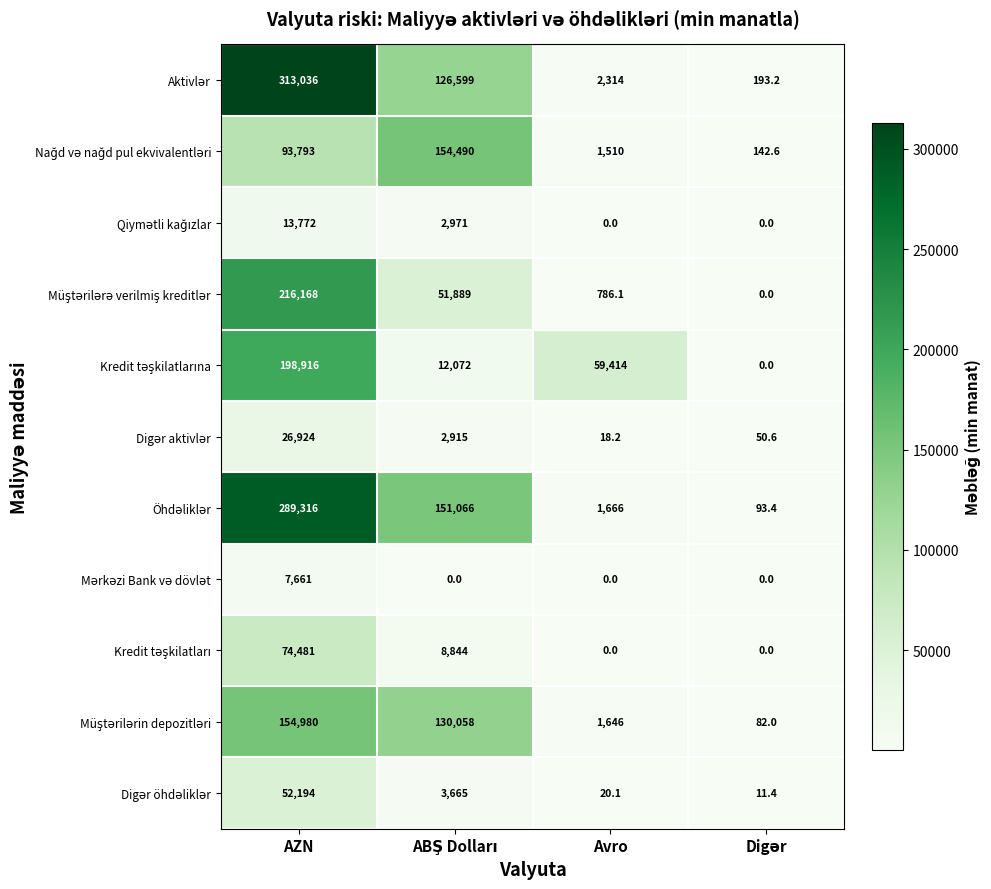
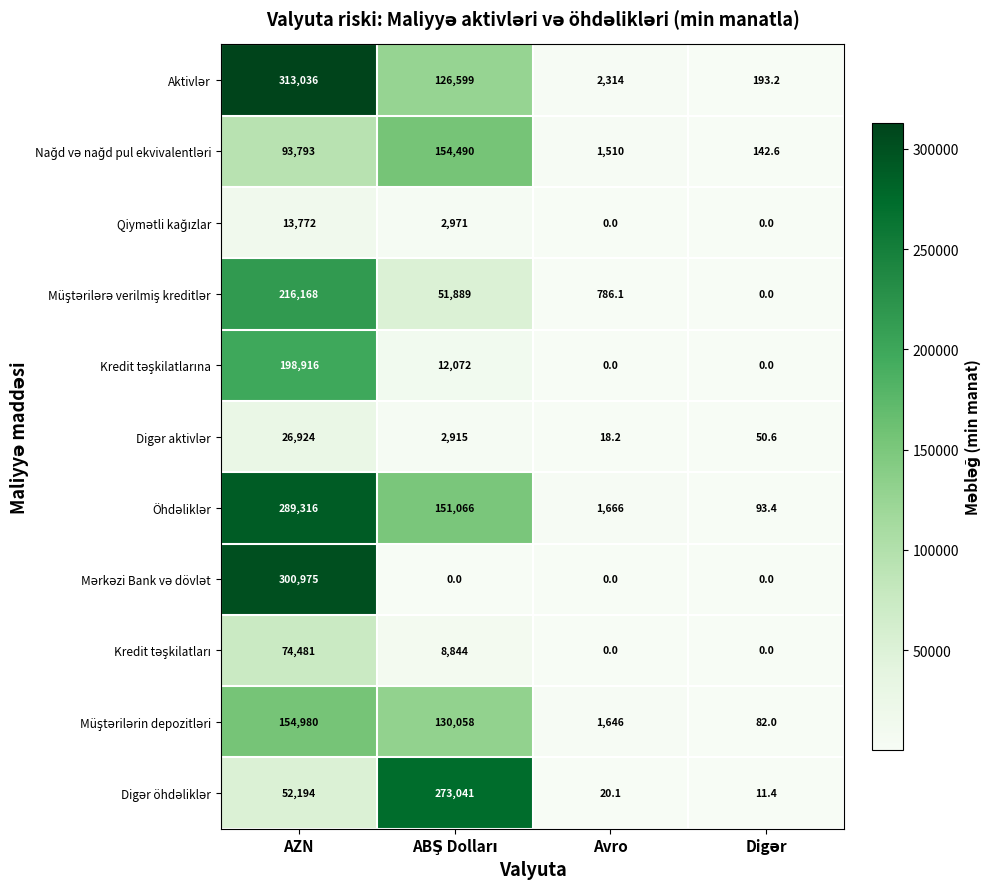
Kredit təşkilatlarına, Avro: 59,414 -> 0.0
Mərkəzi Bank və dövlət, AZN: 7,661 -> 300,975
Digər öhdəliklər, ABŞ Dolları: 3,665 -> 273,041
